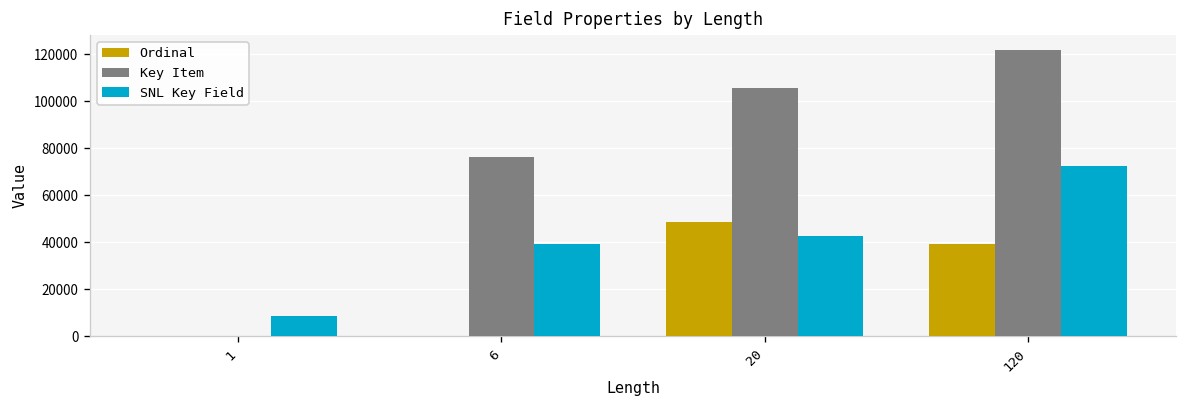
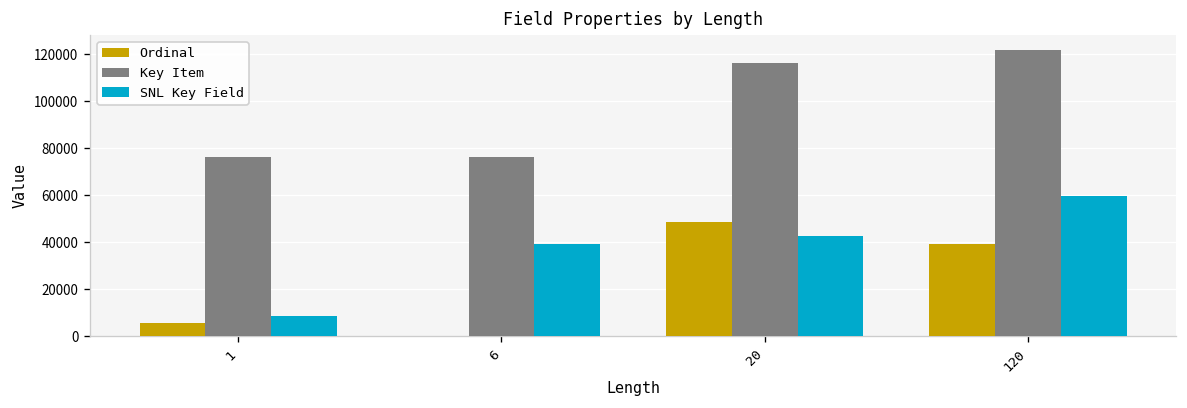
Ordinal, 1: 0 -> 6000
Key Item, 1: 0 -> 76000
Key Item, 20: 106000 -> 116000
SNL Key Field, 120: 72000 -> 60000
